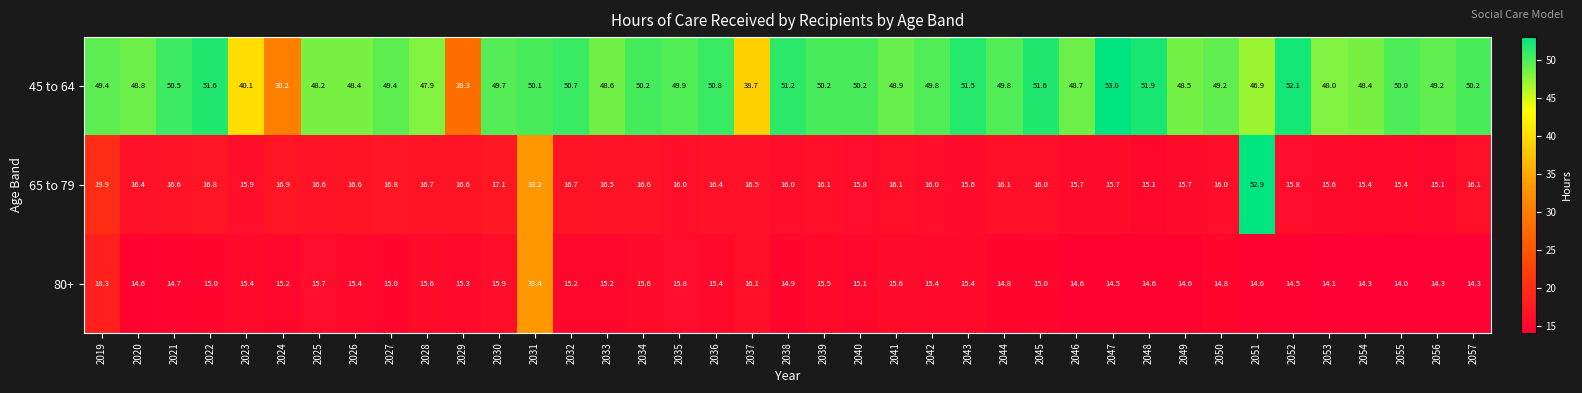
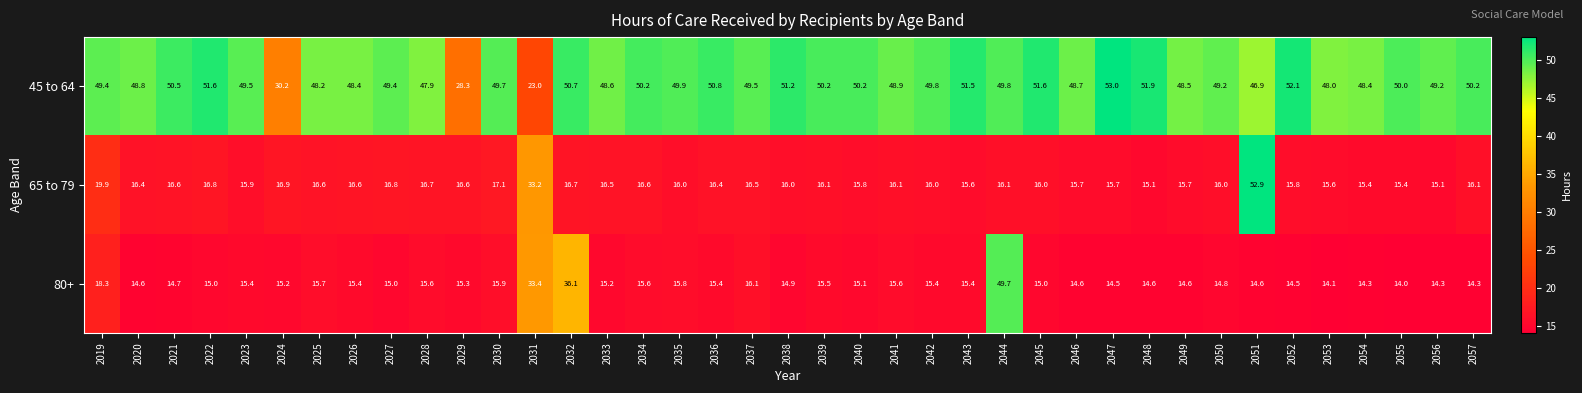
45 to 64, 2023: 40.1 -> 49.5
45 to 64, 2031: 50.1 -> 23.0
45 to 64, 2037: 38.7 -> 49.5
80+, 2032: 15.2 -> 36.1
80+, 2044: 14.8 -> 49.7
